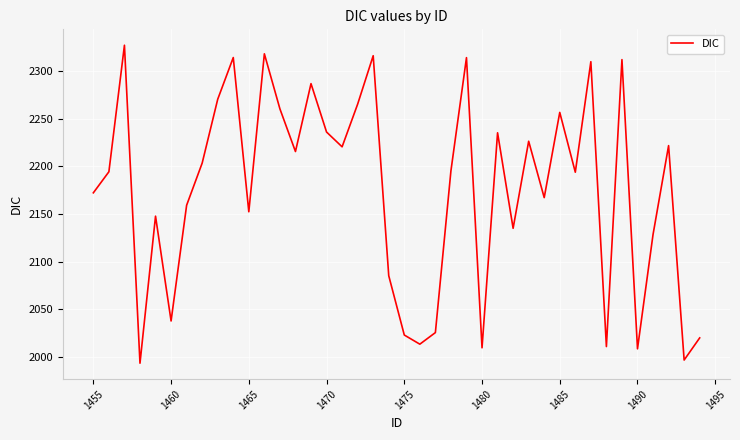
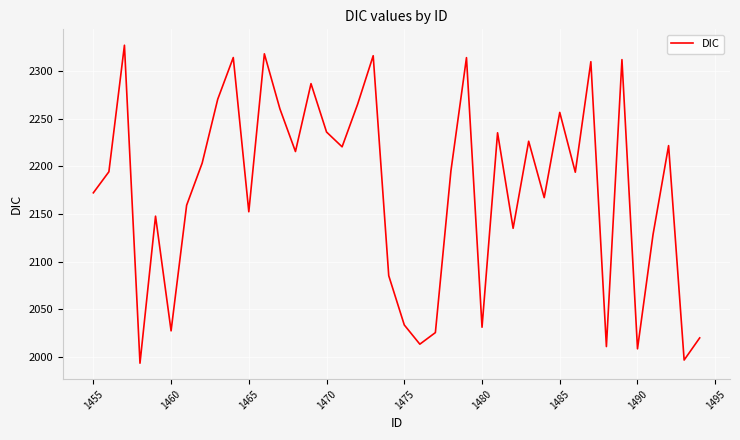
1460: 2040 -> 2030
1475: 2020 -> 2030
1480: 2010 -> 2030
